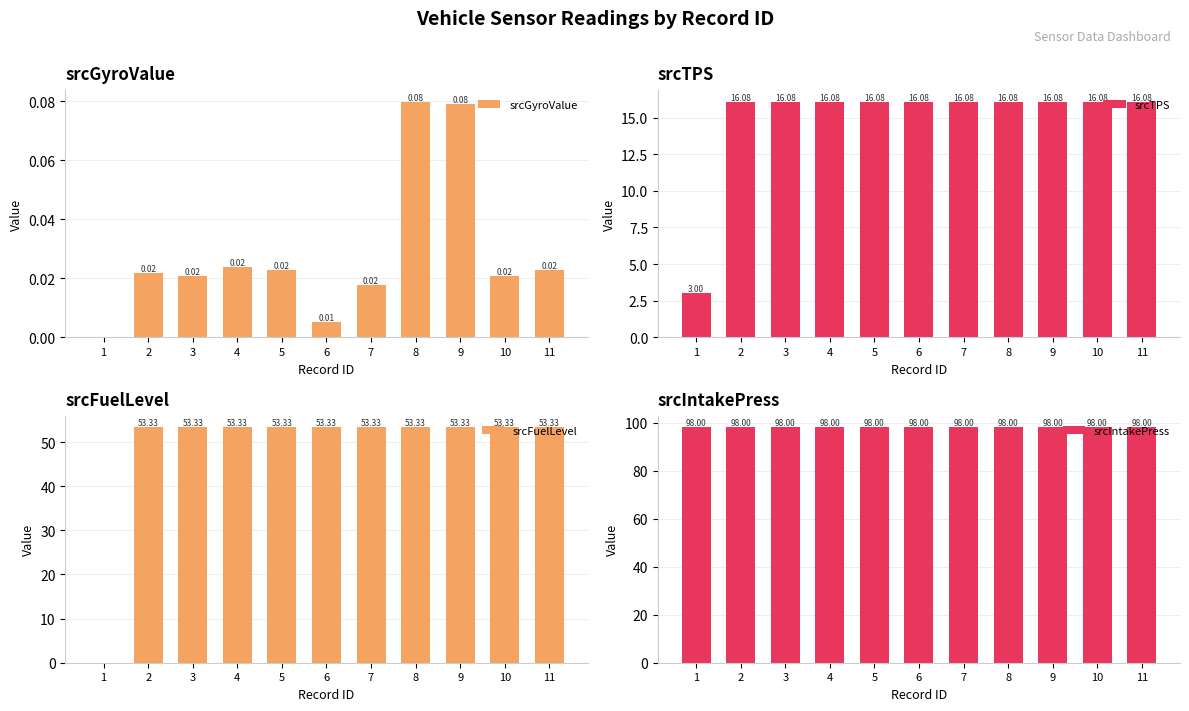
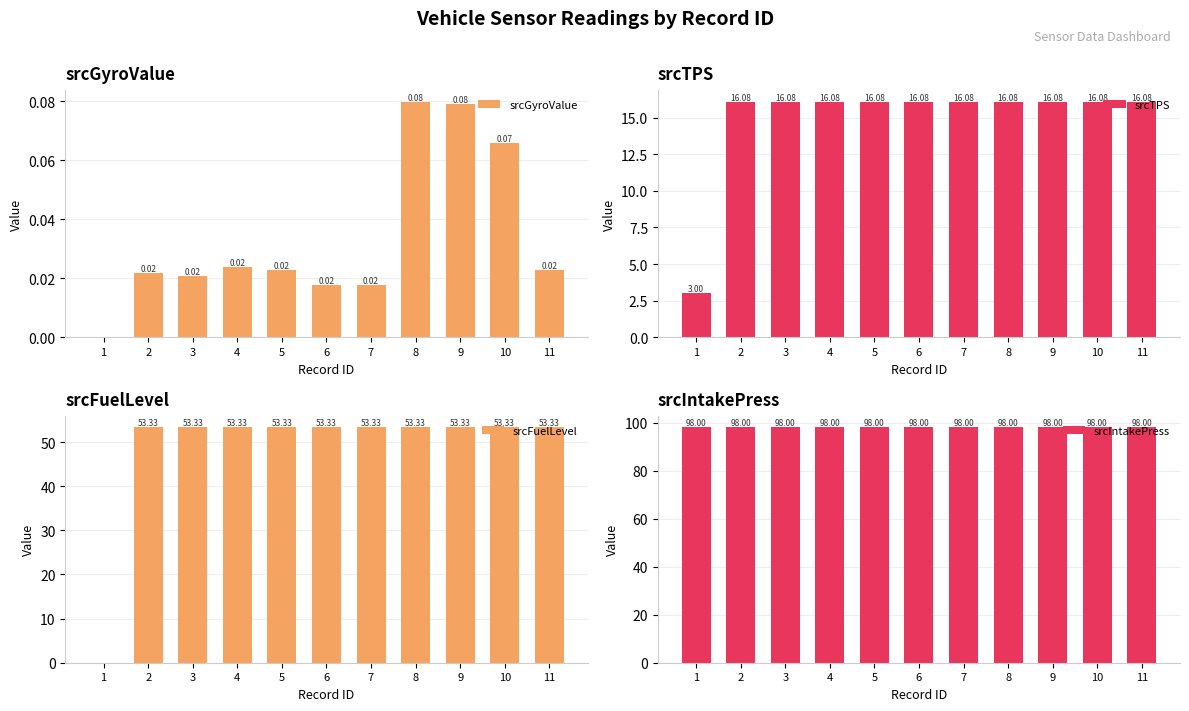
srcGyroValue, 6: 0.01 -> 0.02
srcGyroValue, 10: 0.02 -> 0.07
